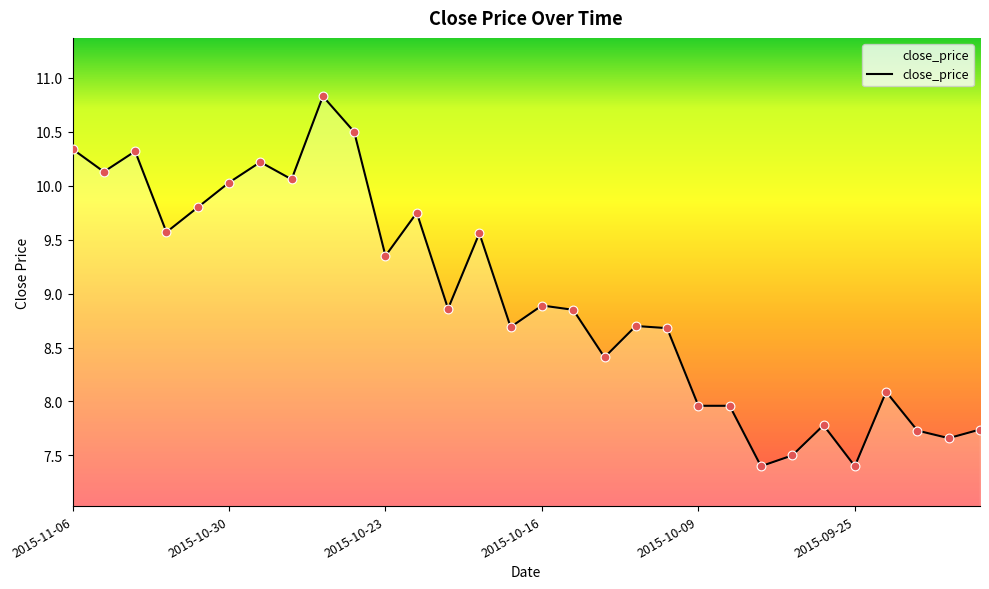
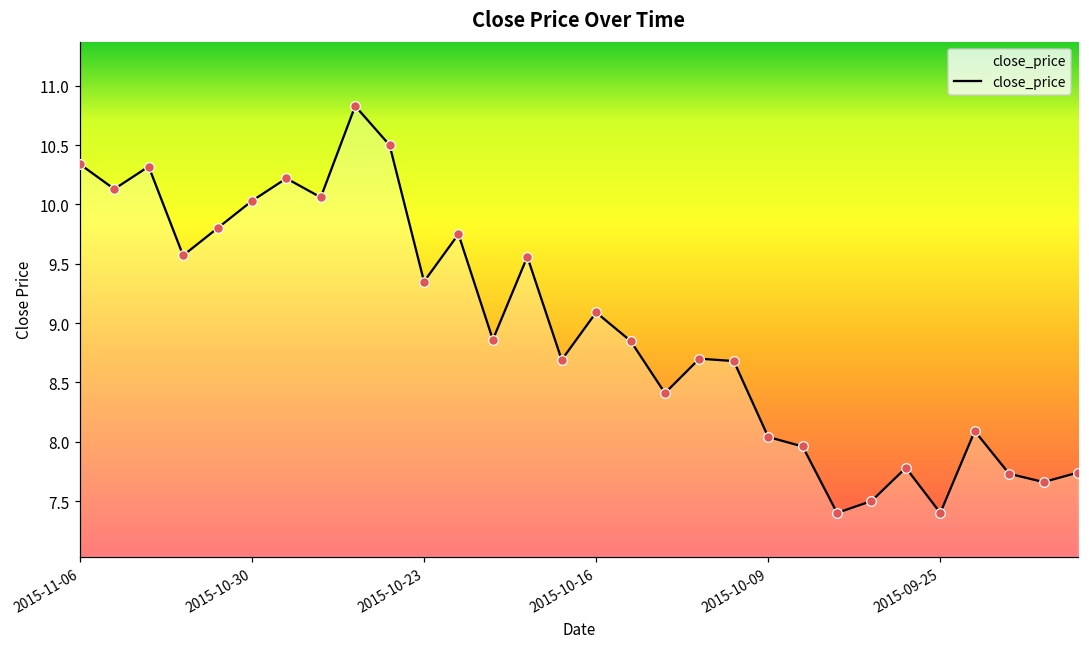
2015-10-16: 8.89 -> 9.09
2015-10-09: 7.96 -> 8.04
